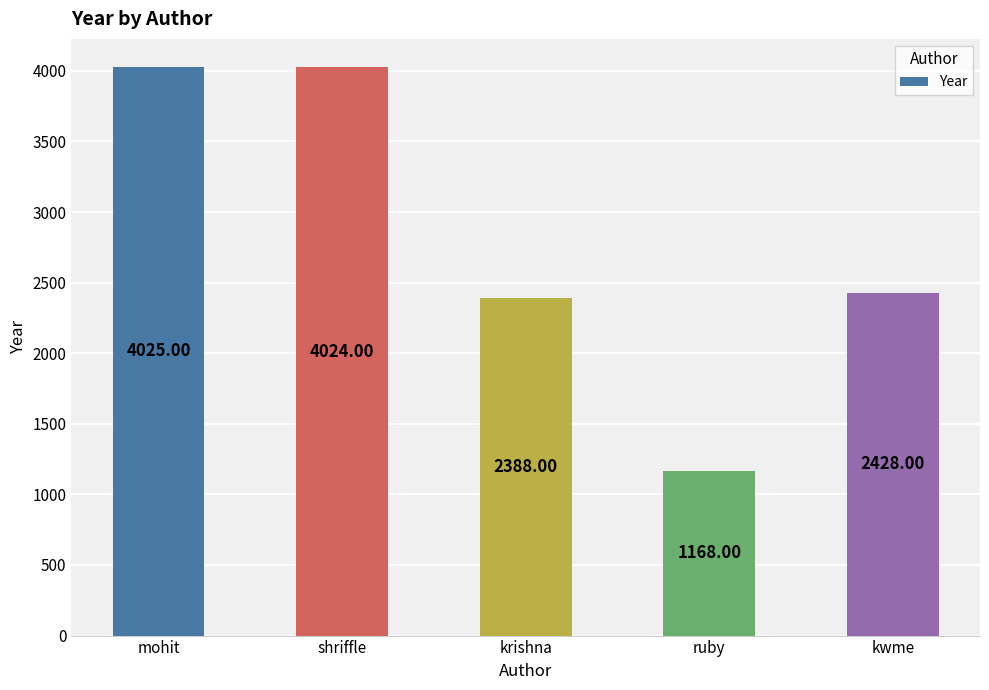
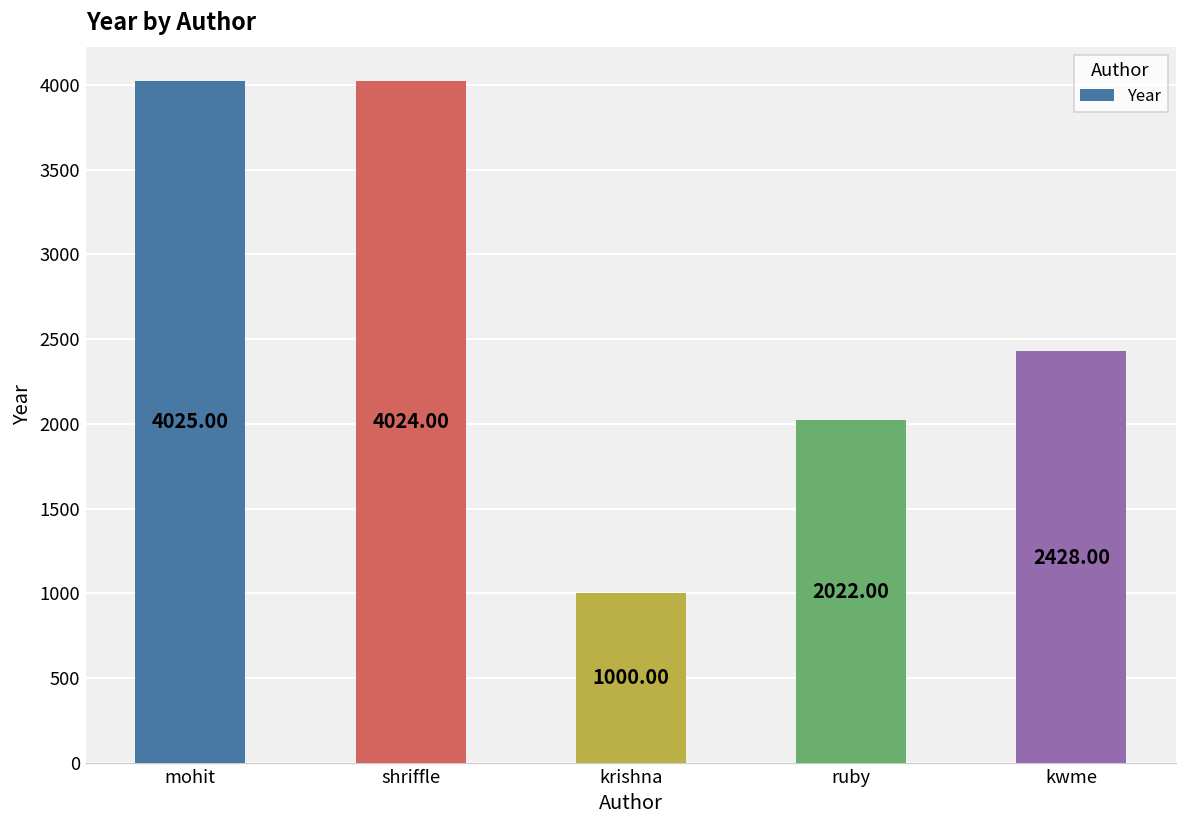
krishna: 2388.00 -> 1000.00
ruby: 1168.00 -> 2022.00
